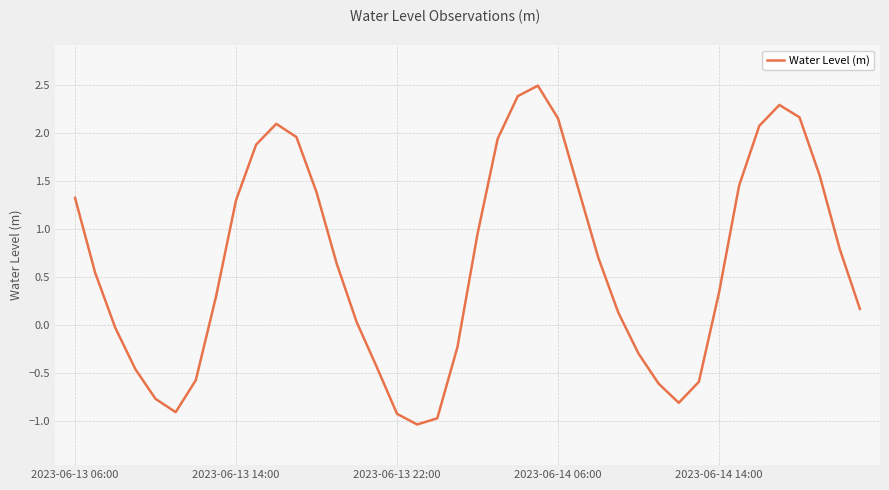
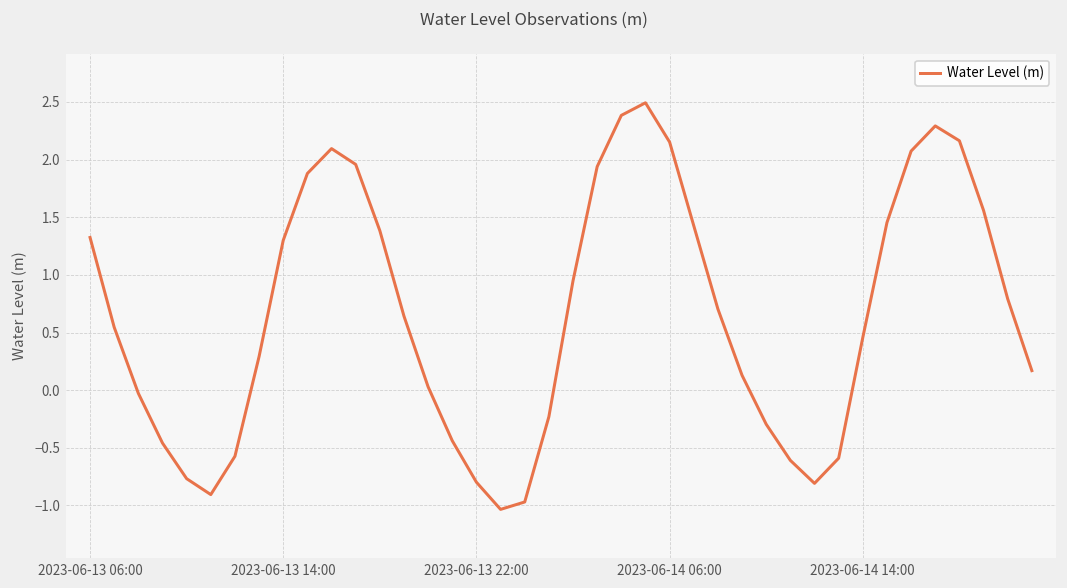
2023-06-13 22:00: -0.9 -> -0.8
2023-06-14 14:00: 0.3 -> 0.5
